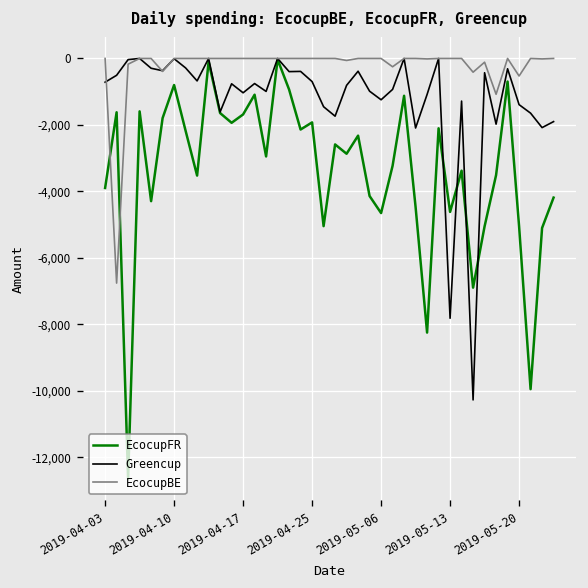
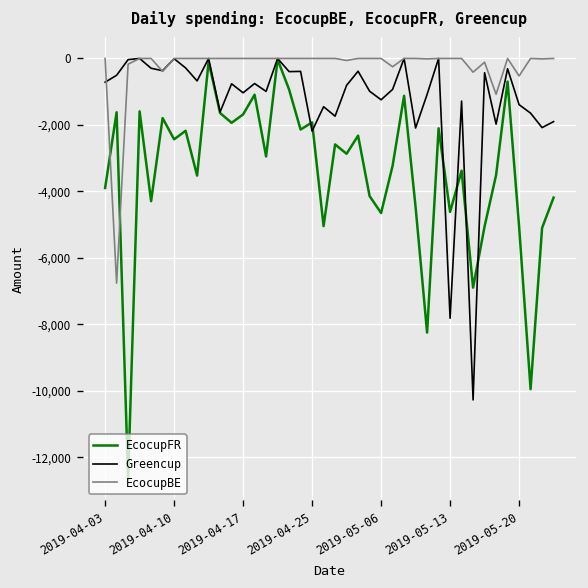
EcocupFR, 2019-04-10: -800 -> -2,400
Greencup, 2019-04-25: -700 -> -2,200
